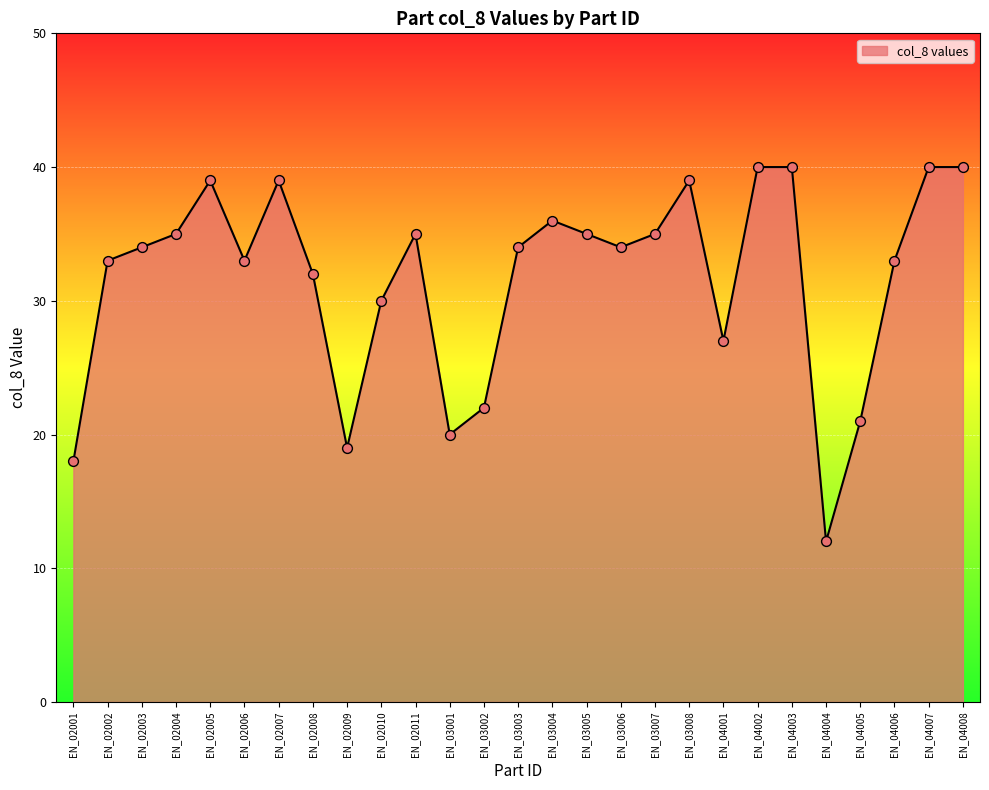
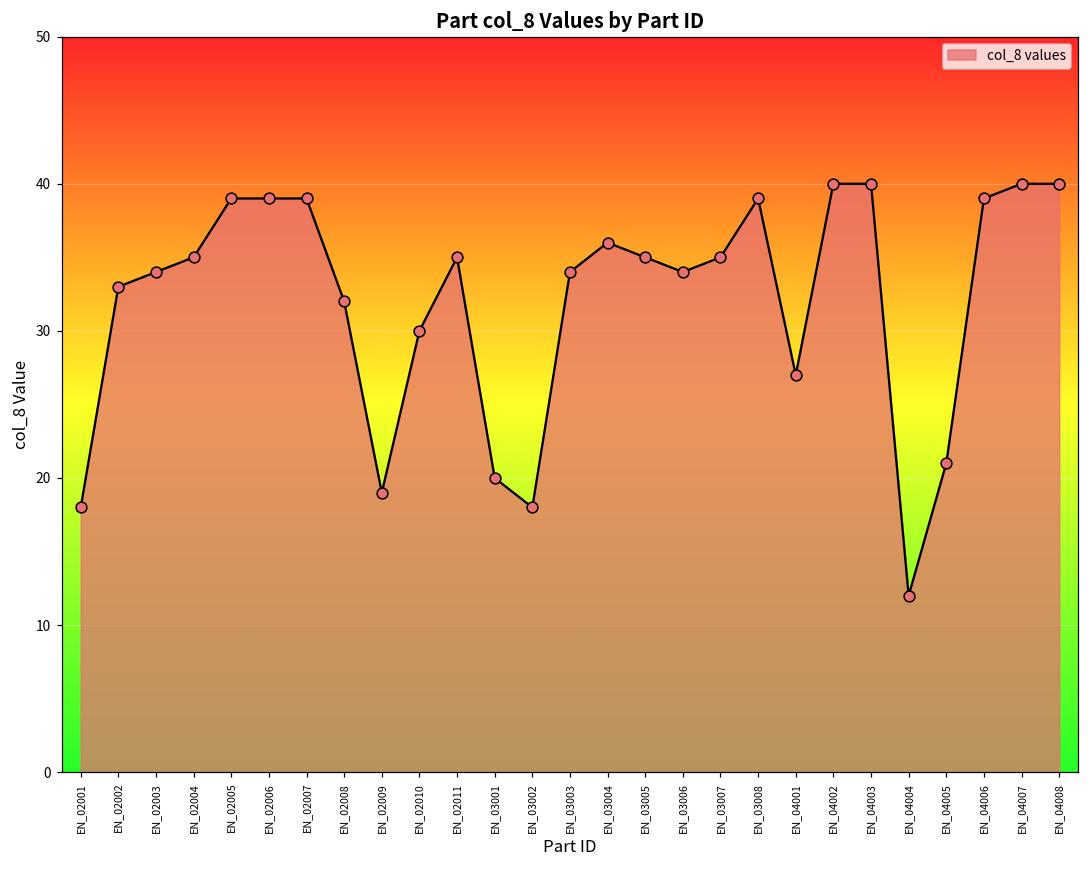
EN_02006: 33 -> 39
EN_03002: 22 -> 18
EN_04006: 33 -> 39
